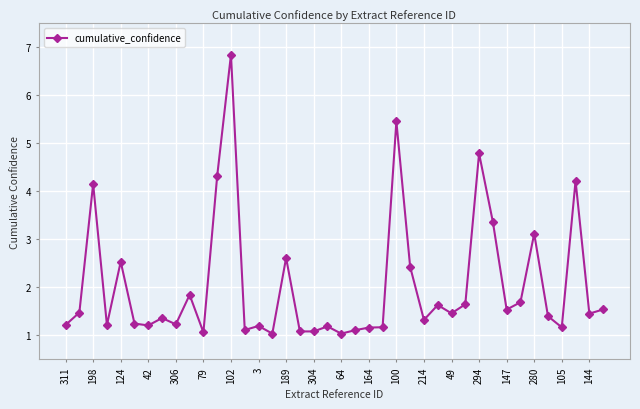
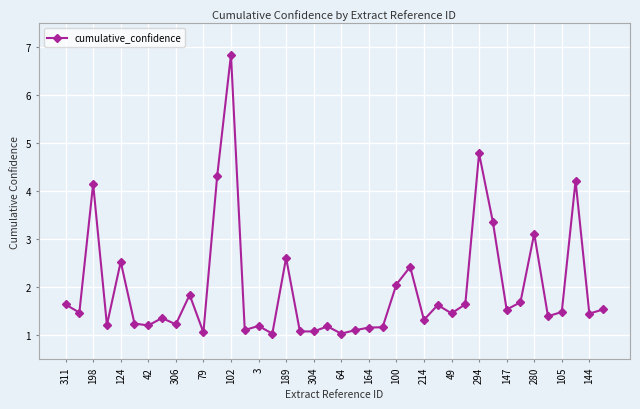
311: 1.2 -> 1.6
100: 5.5 -> 2.1
105: 1.2 -> 1.5
